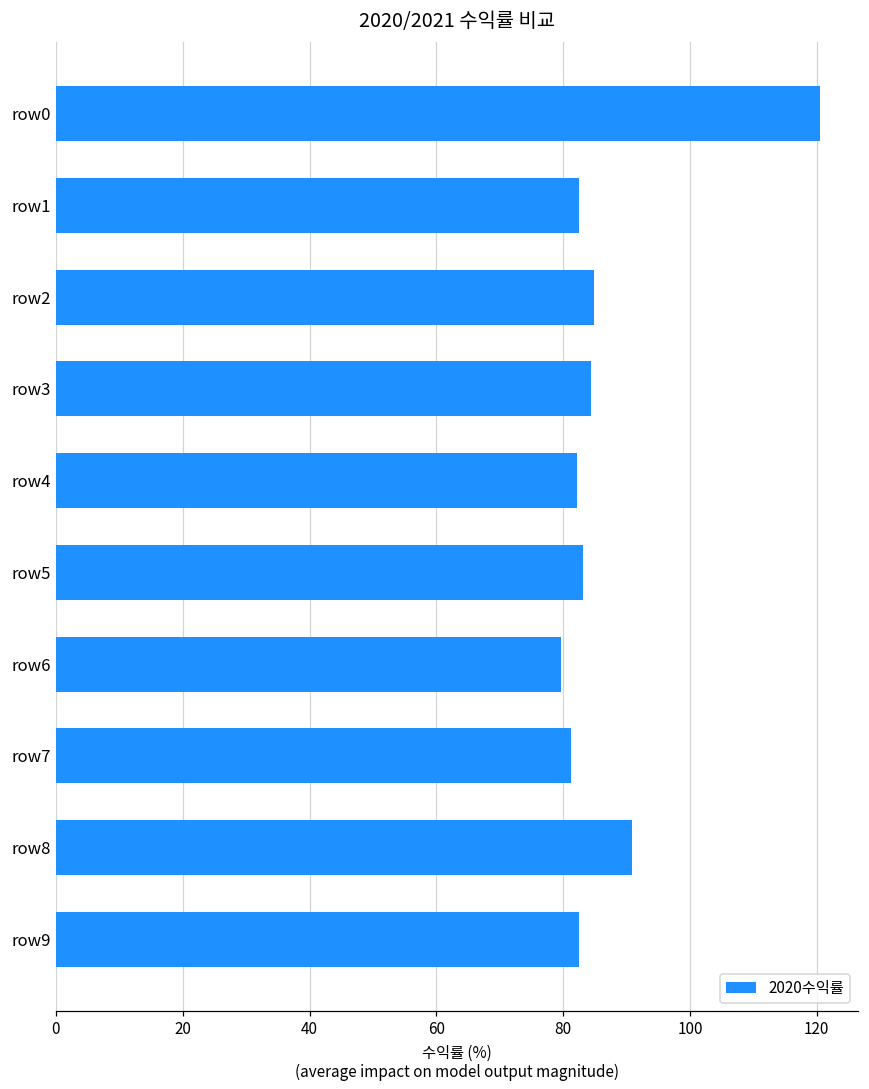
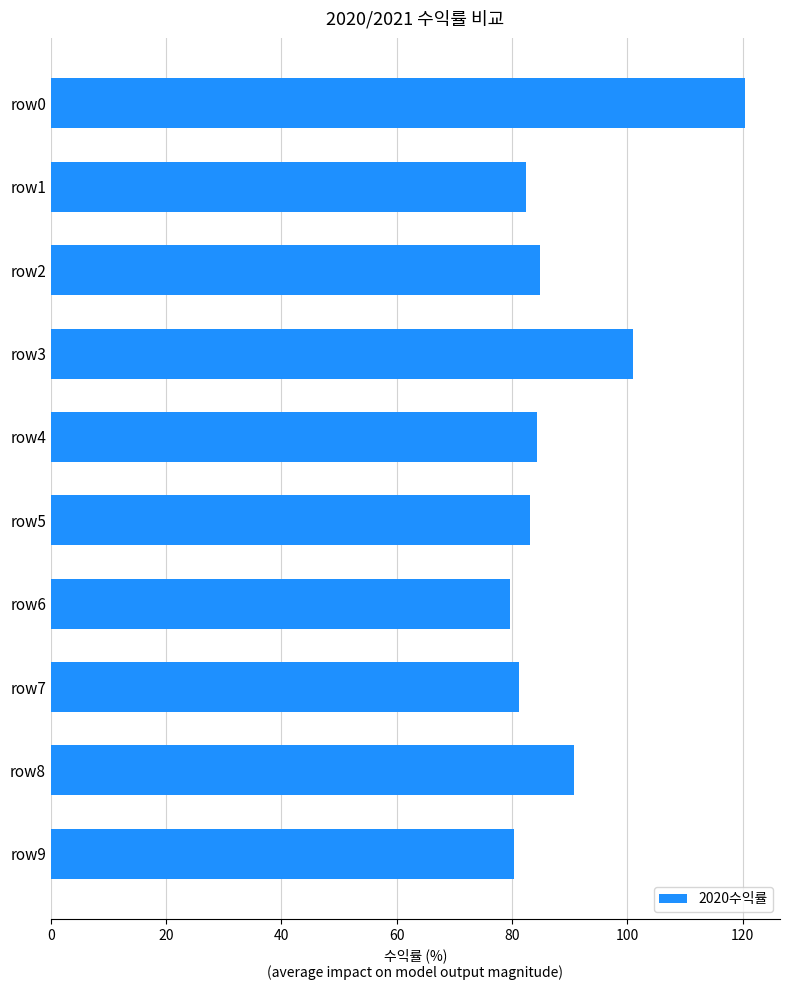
row3: 84 -> 101
row4: 82 -> 84
row9: 82 -> 80
